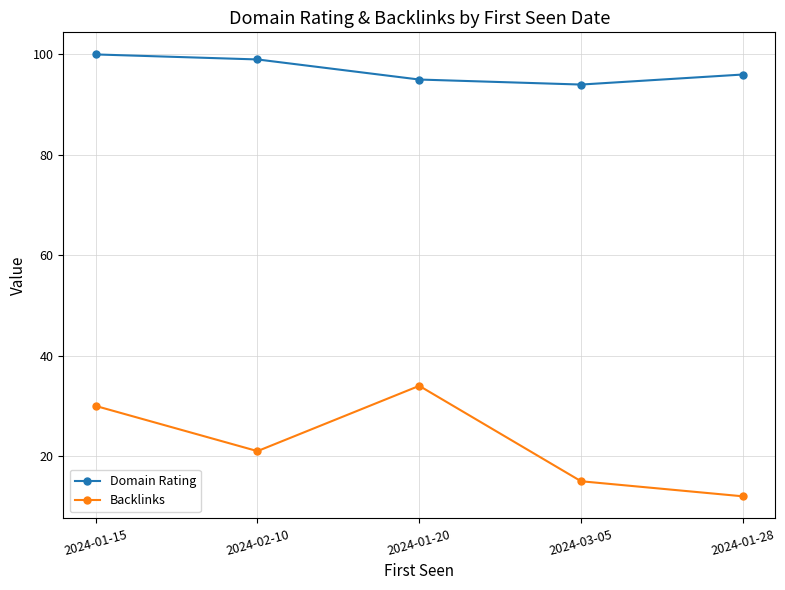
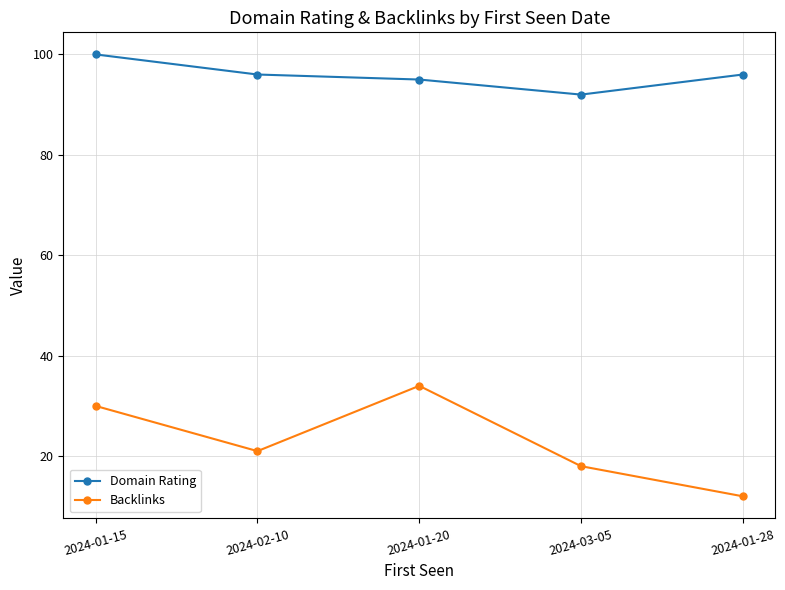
Domain Rating, 2024-02-10: 99 -> 96
Domain Rating, 2024-03-05: 94 -> 92
Backlinks, 2024-03-05: 15 -> 18
